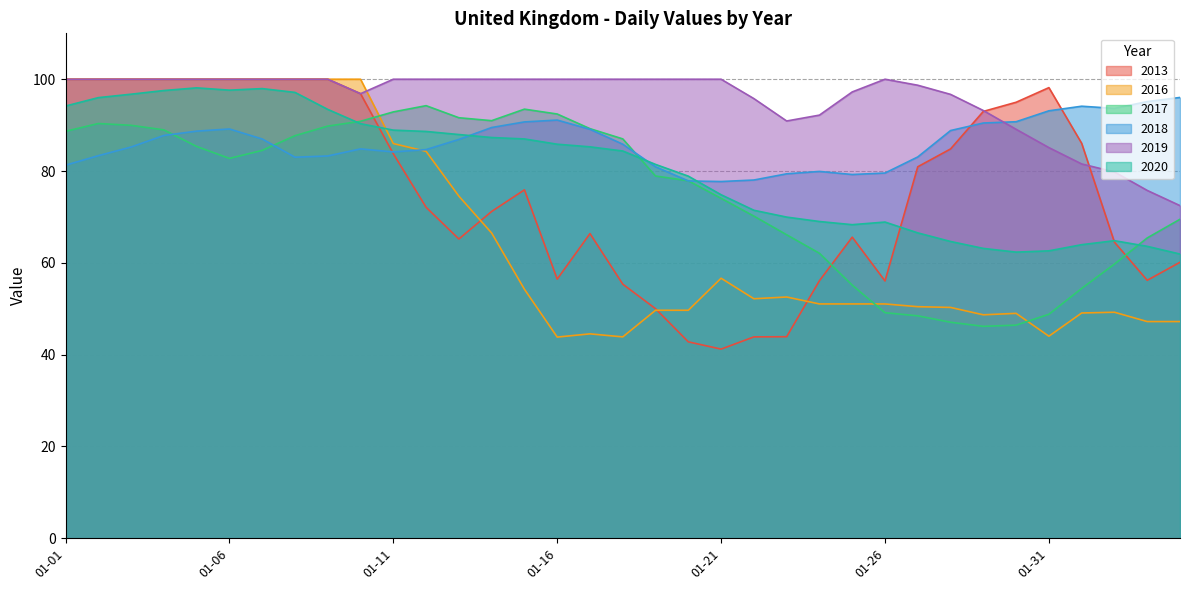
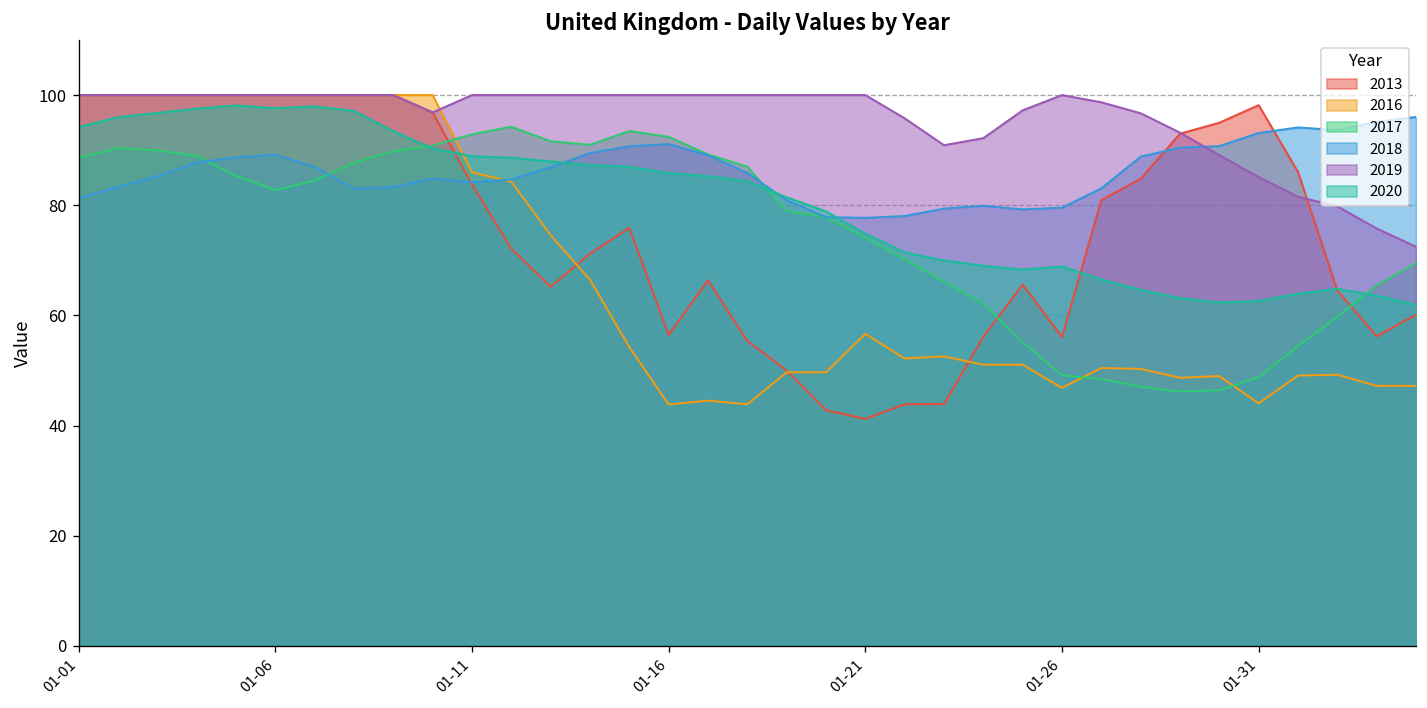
2016, 01-26: 51 -> 47
